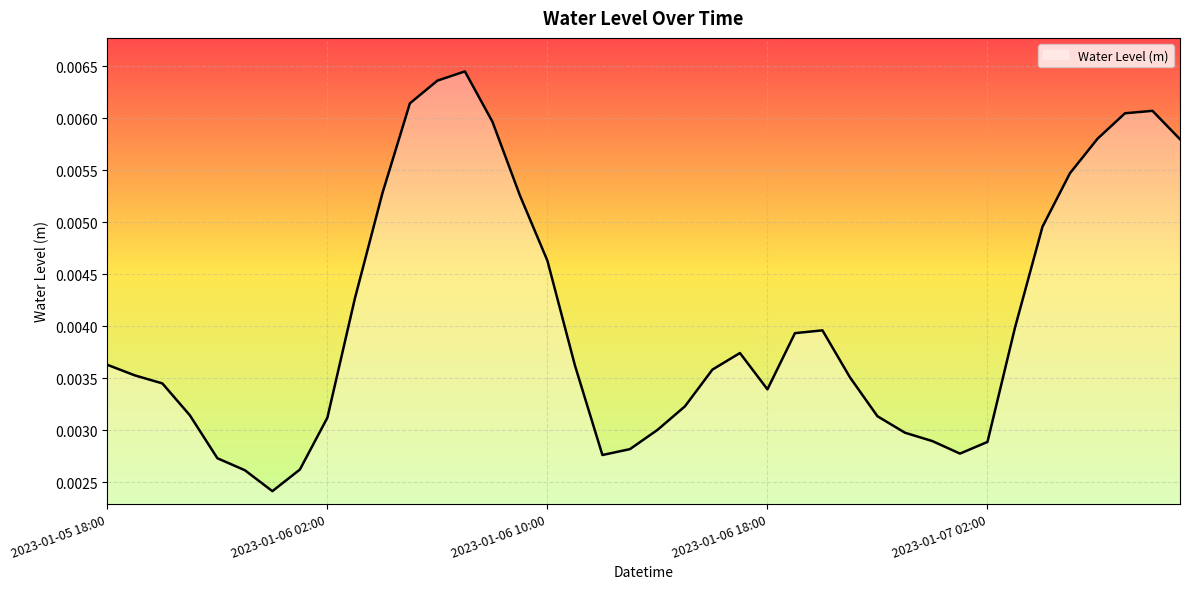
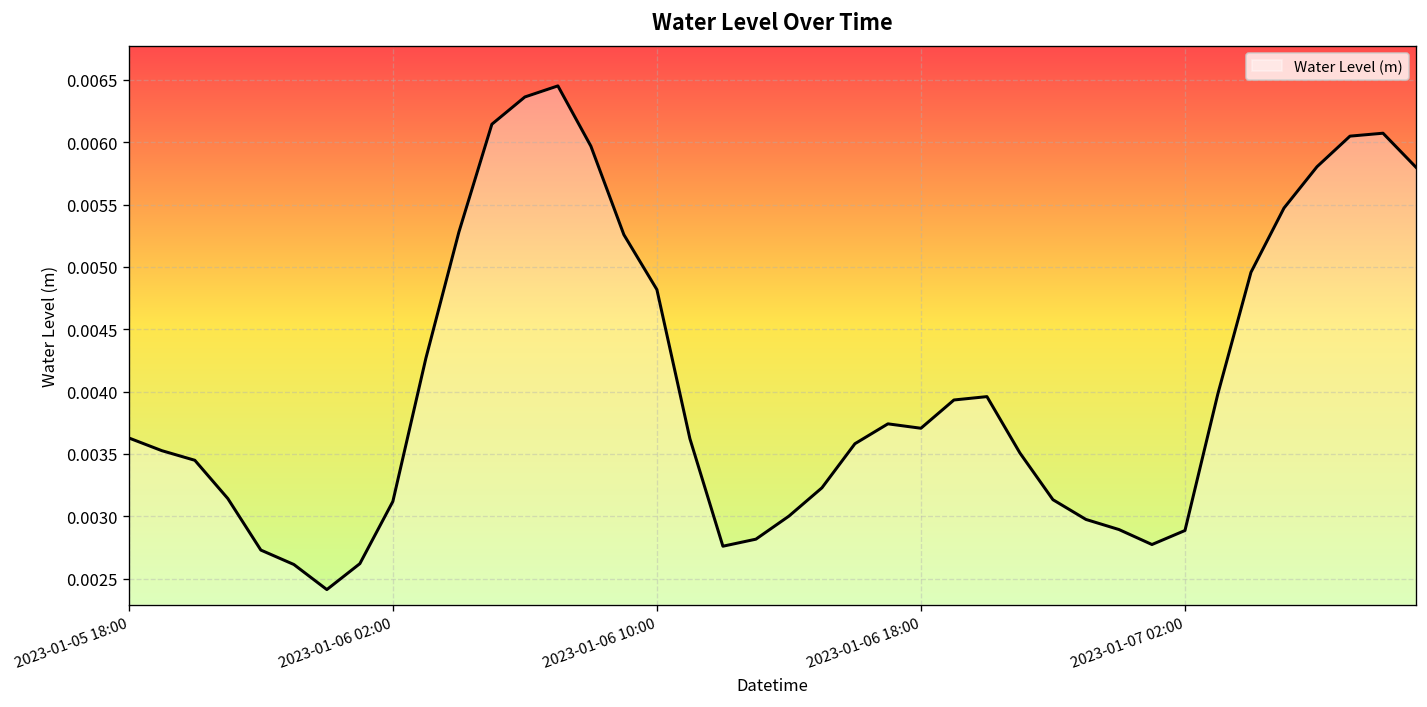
2023-01-06 10:00: 0.00463 -> 0.00482
2023-01-06 18:00: 0.00339 -> 0.00371
